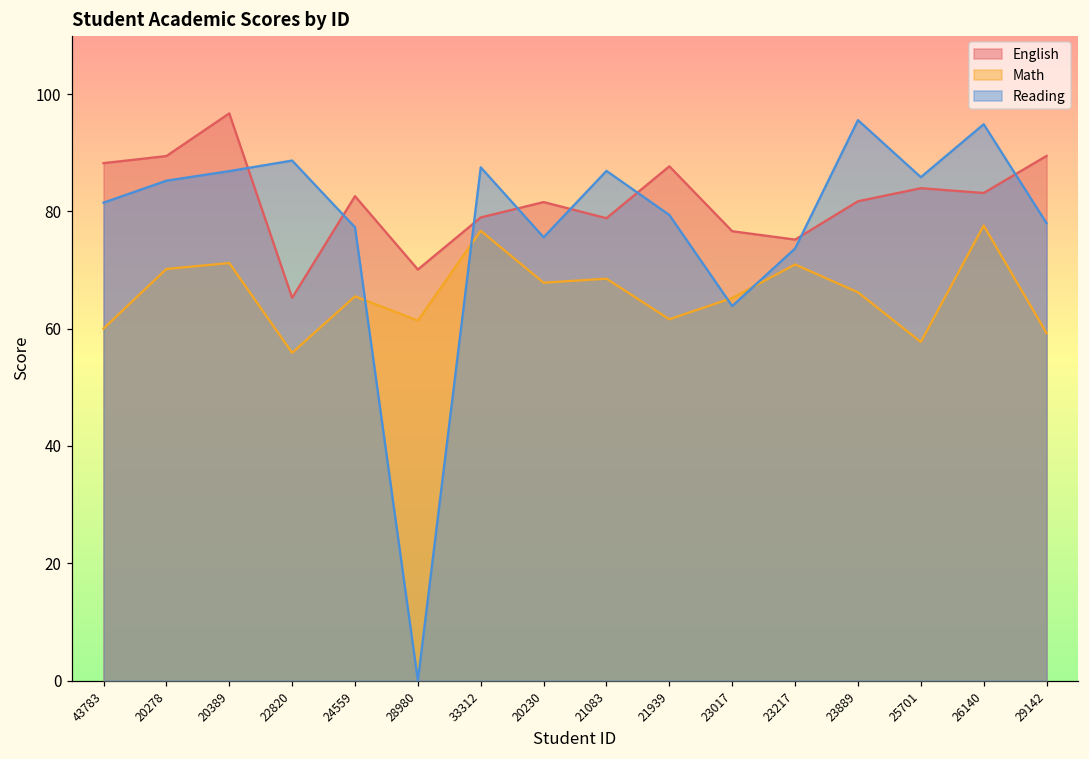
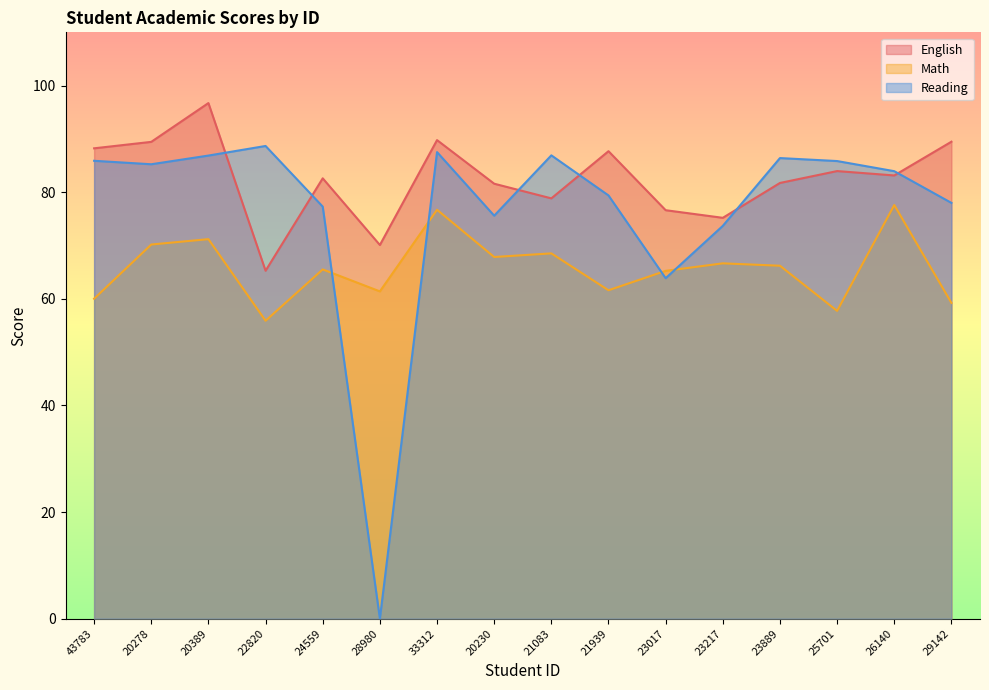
Reading, 43783: 82 -> 86
English, 33312: 79 -> 90
Math, 23217: 71 -> 67
Reading, 23889: 96 -> 86
Reading, 26140: 95 -> 84
